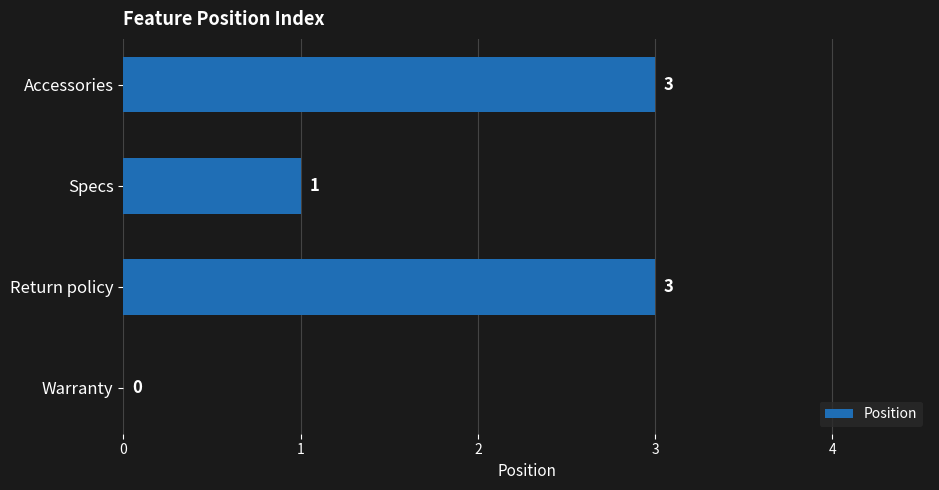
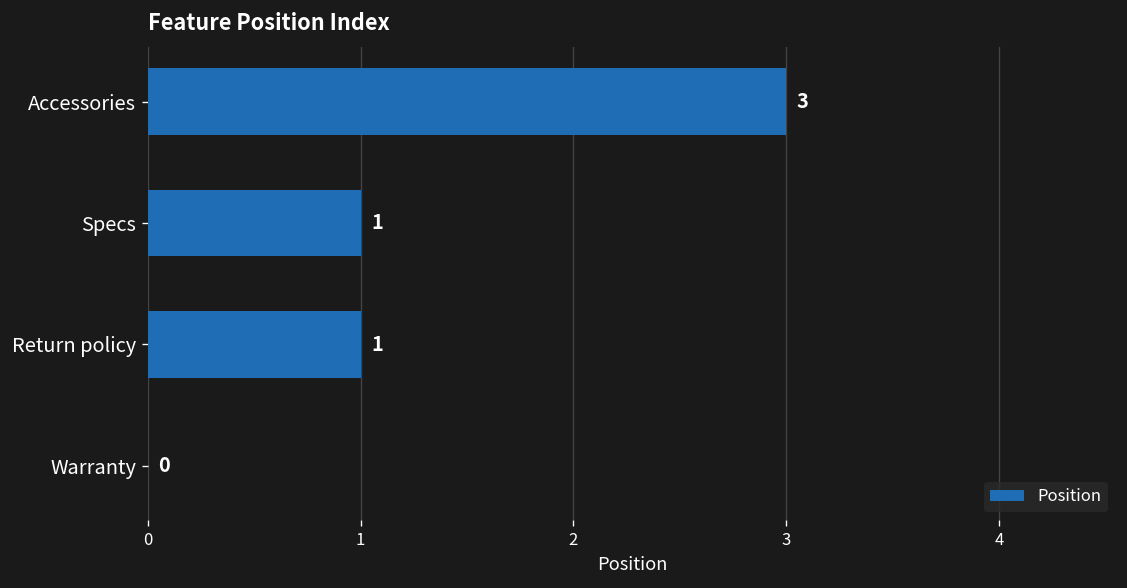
Return policy: 3 -> 1
